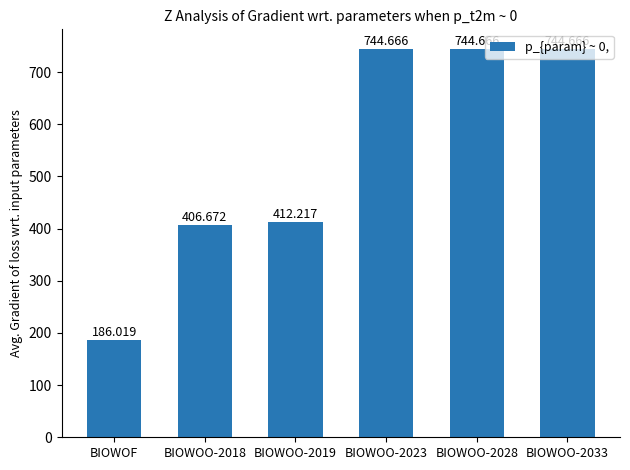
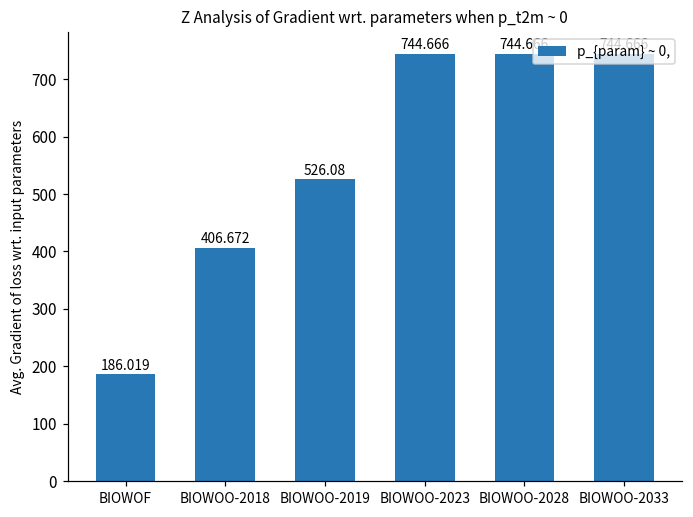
BIOWOO-2019: 412.217 -> 526.08
